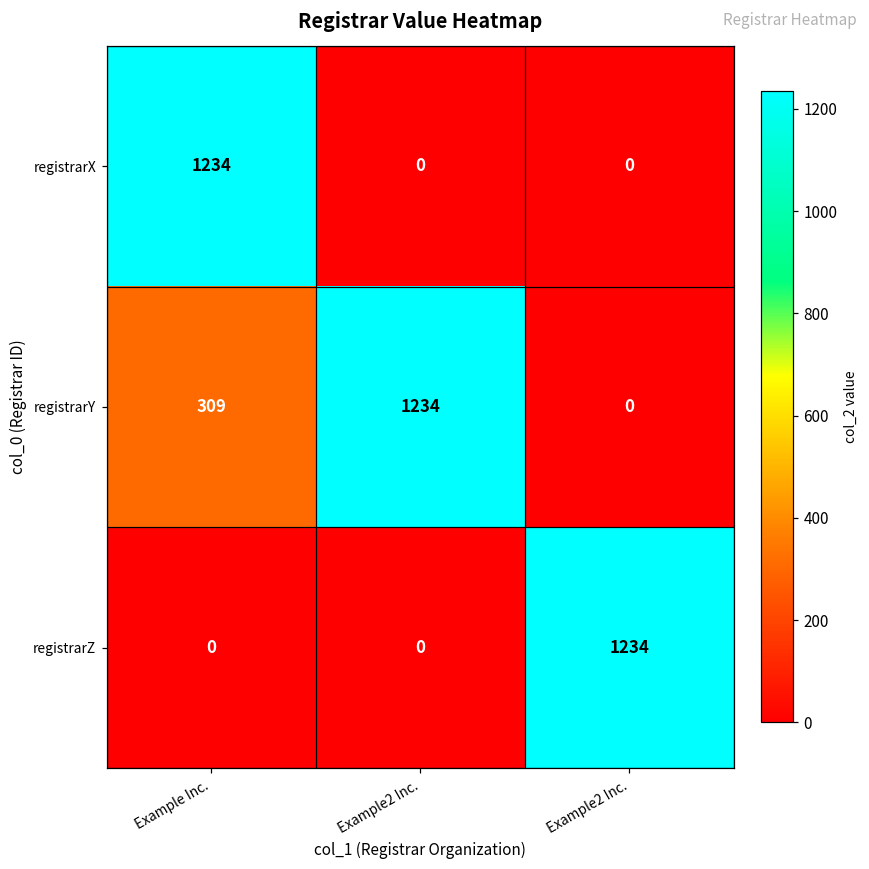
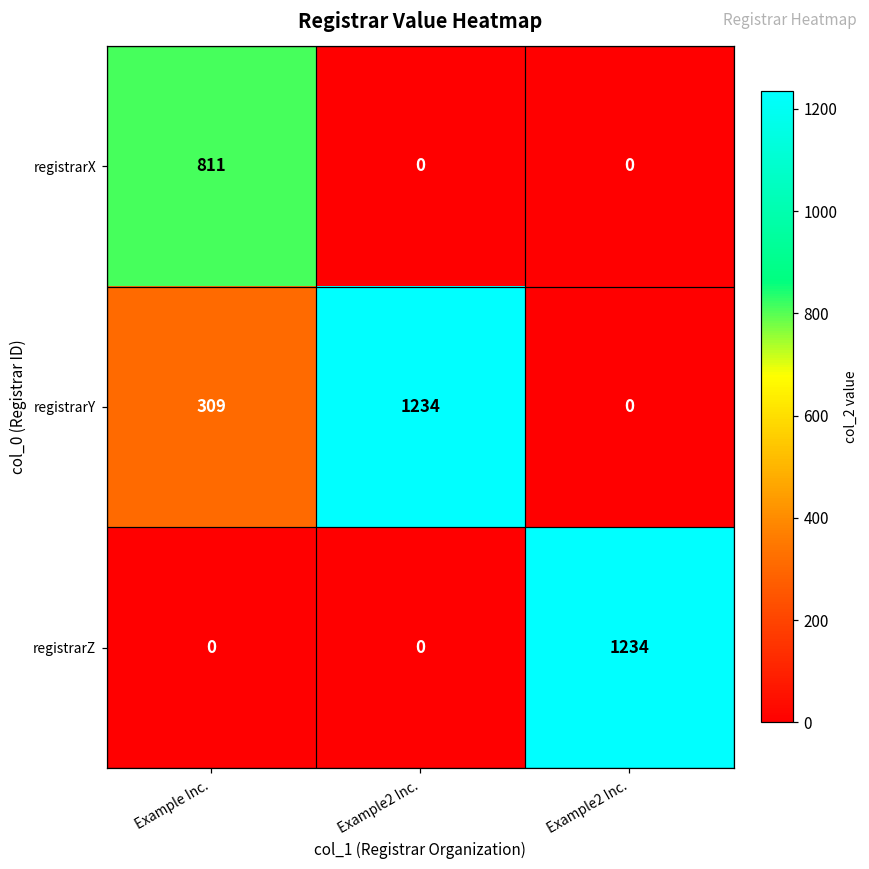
registrarX, Example Inc.: 1234 -> 811
